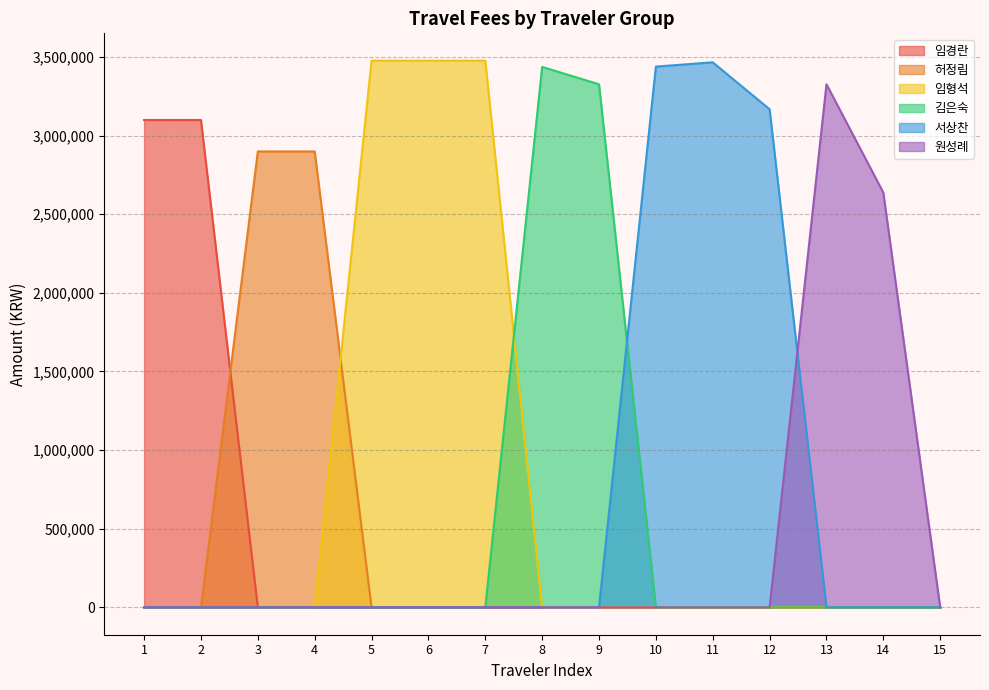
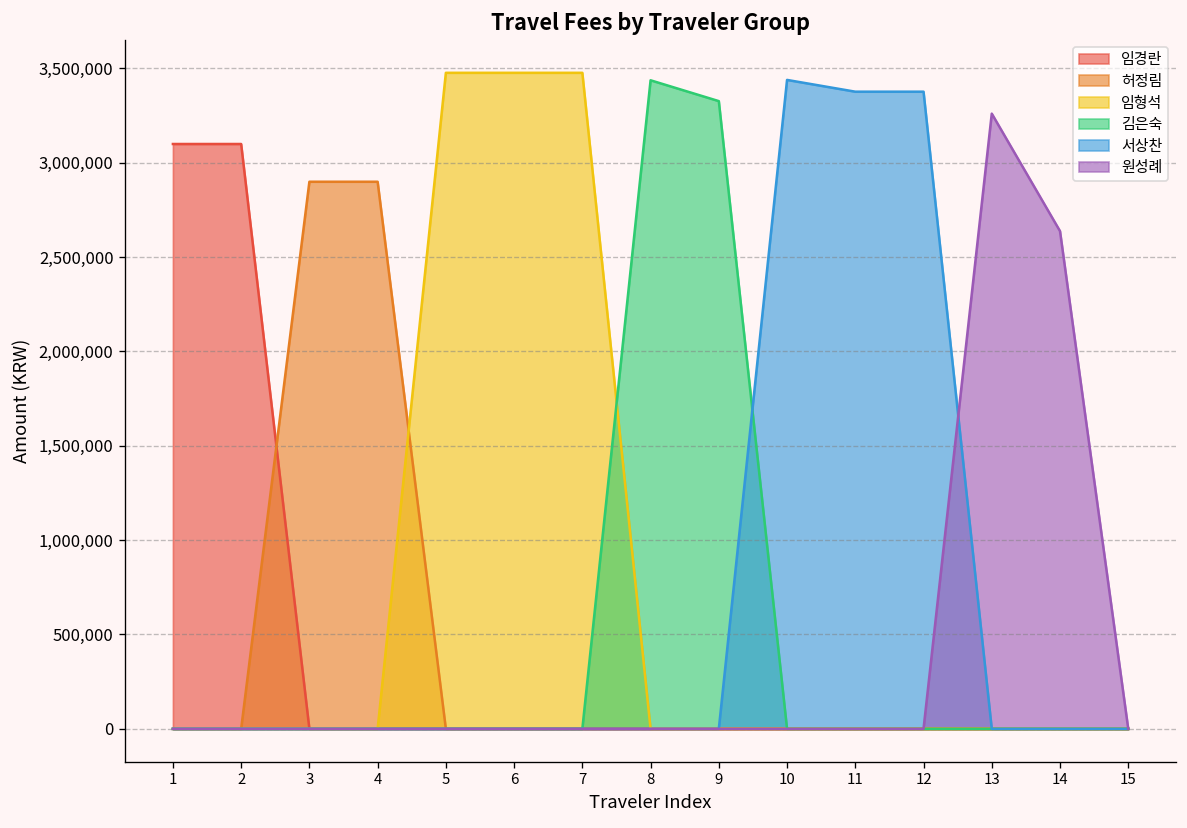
서상찬, 11: 3,470,000 -> 3,380,000
서상찬, 12: 3,170,000 -> 3,380,000
원성례, 13: 3,330,000 -> 3,260,000
